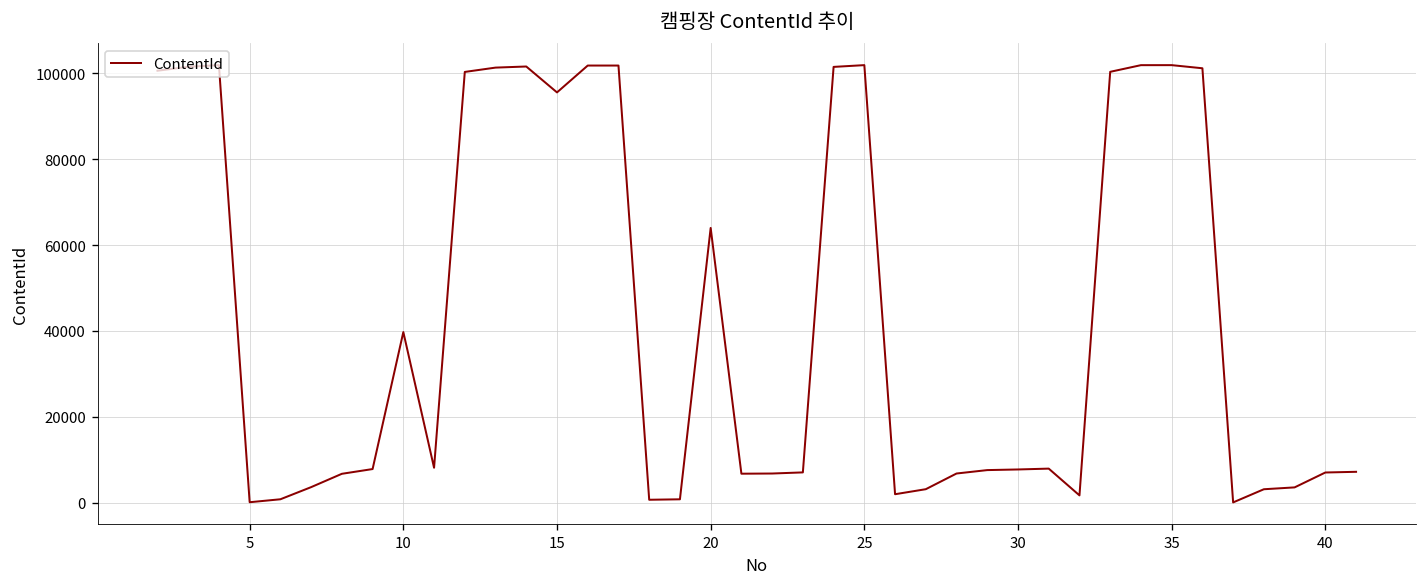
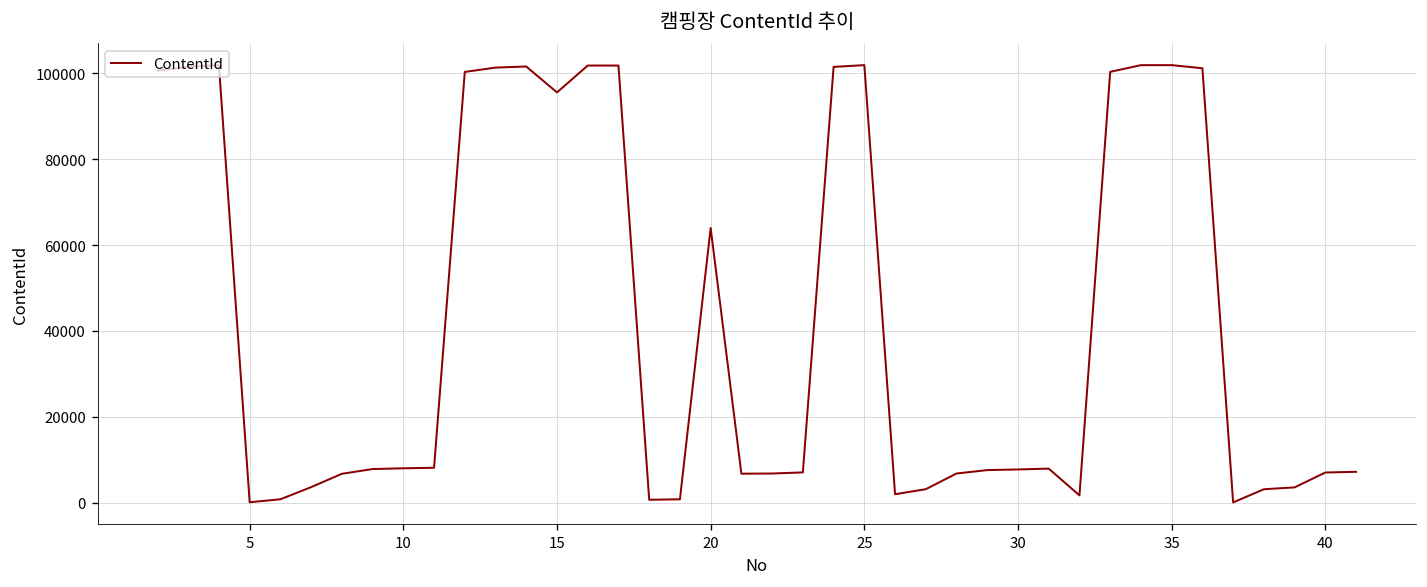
10: 40000 -> 8000
